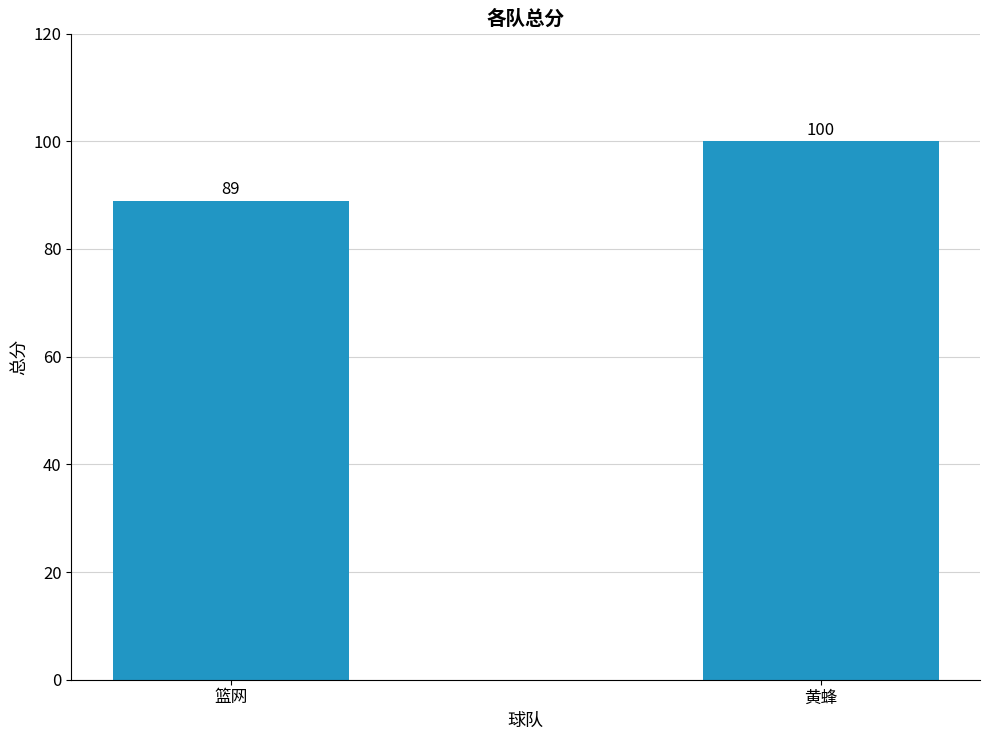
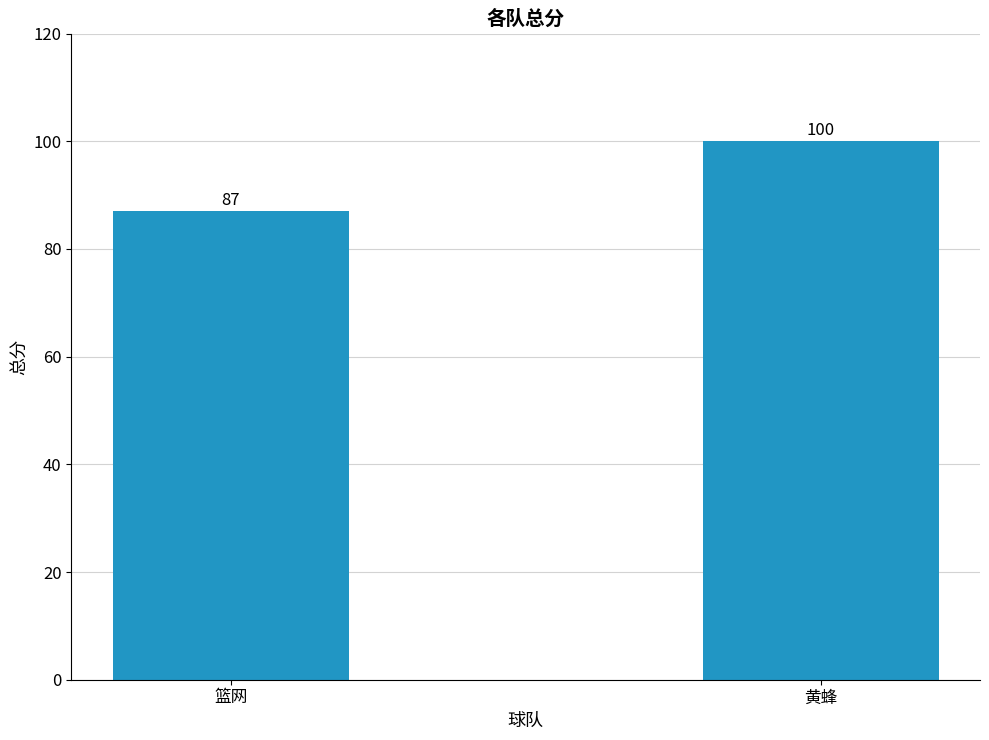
篮网: 89 -> 87
